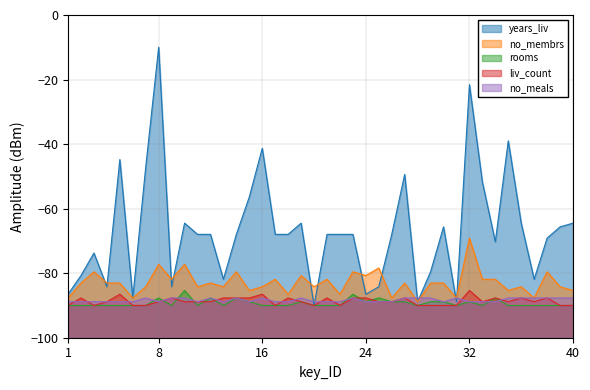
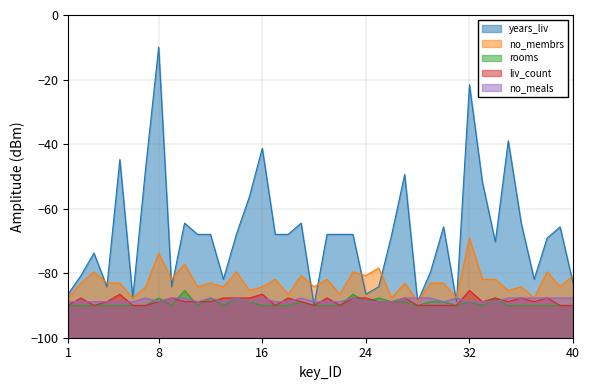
no_membrs, 8: -77 -> -74
years_liv, 40: -64 -> -83
no_membrs, 40: -85 -> -81
